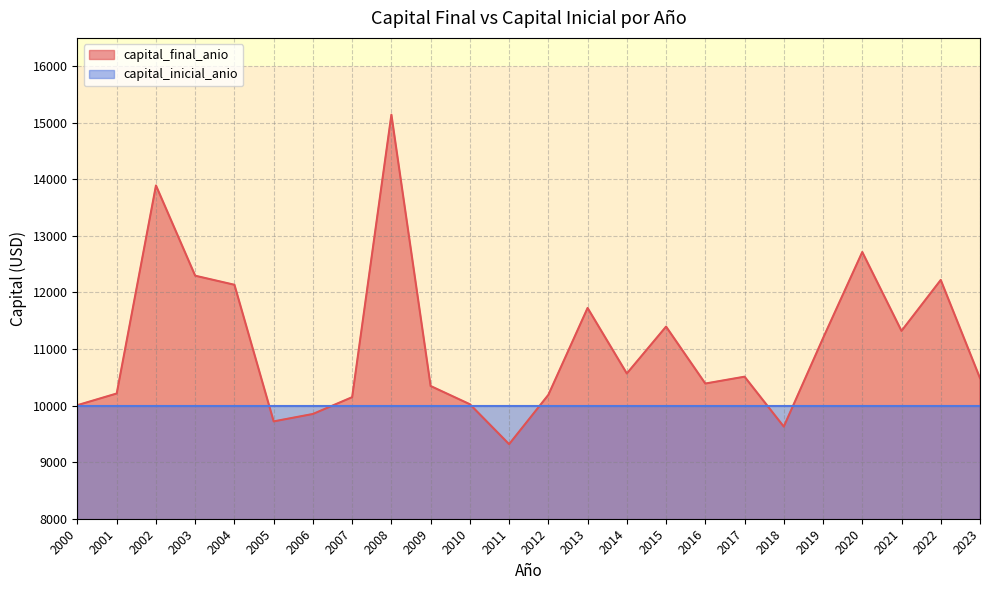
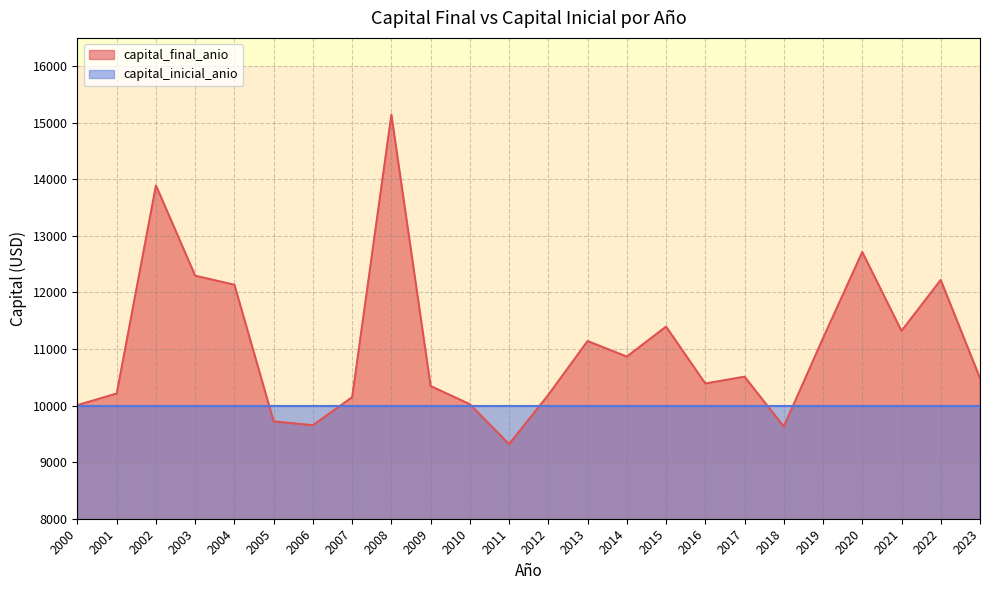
capital_final_anio, 2006: 9900 -> 9700
capital_final_anio, 2013: 11700 -> 11100
capital_final_anio, 2014: 10600 -> 10900
